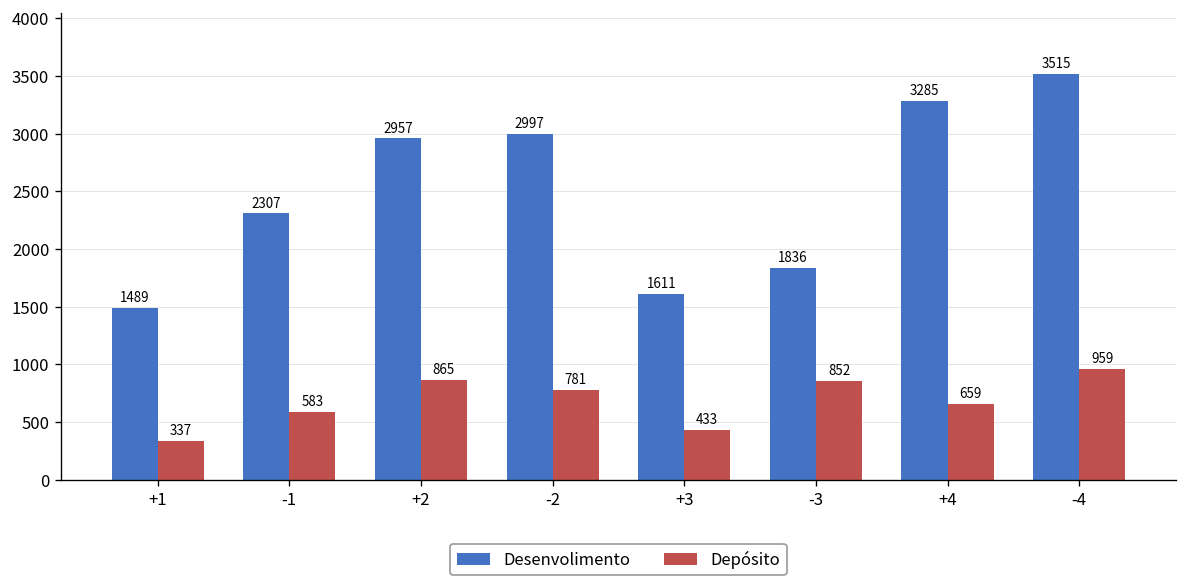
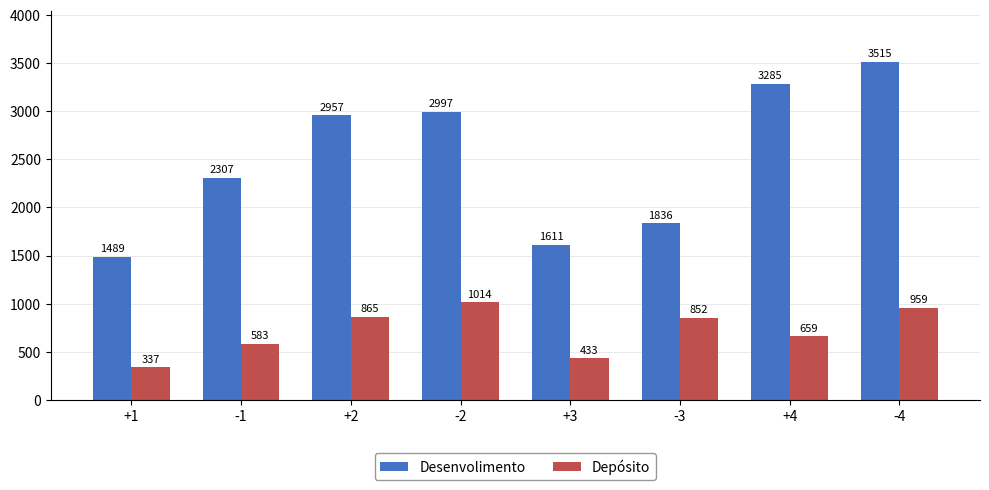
Depósito, -2: 781 -> 1014
